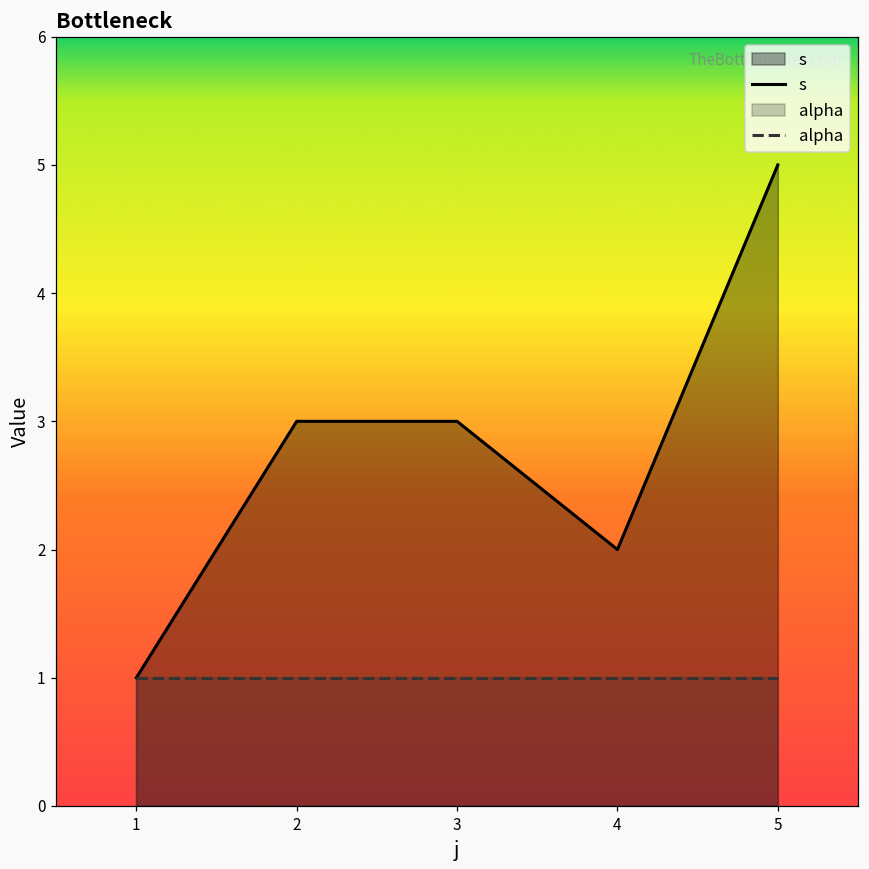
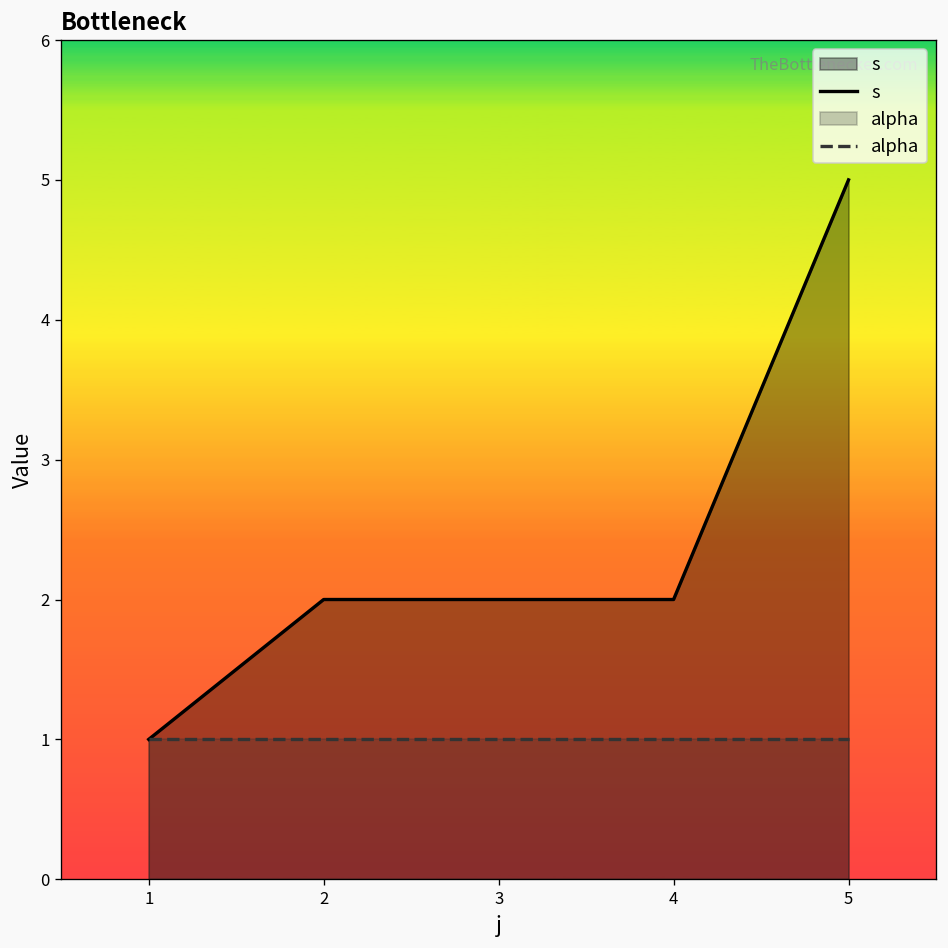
s, 2: 3 -> 2
s, 3: 3 -> 2
